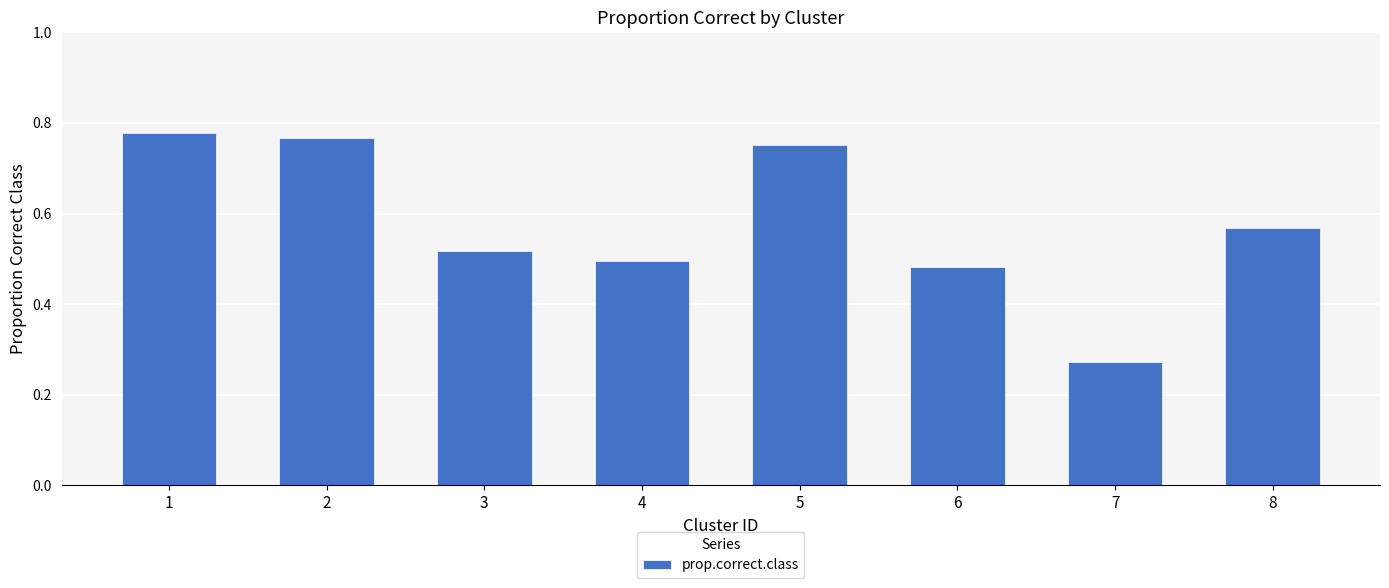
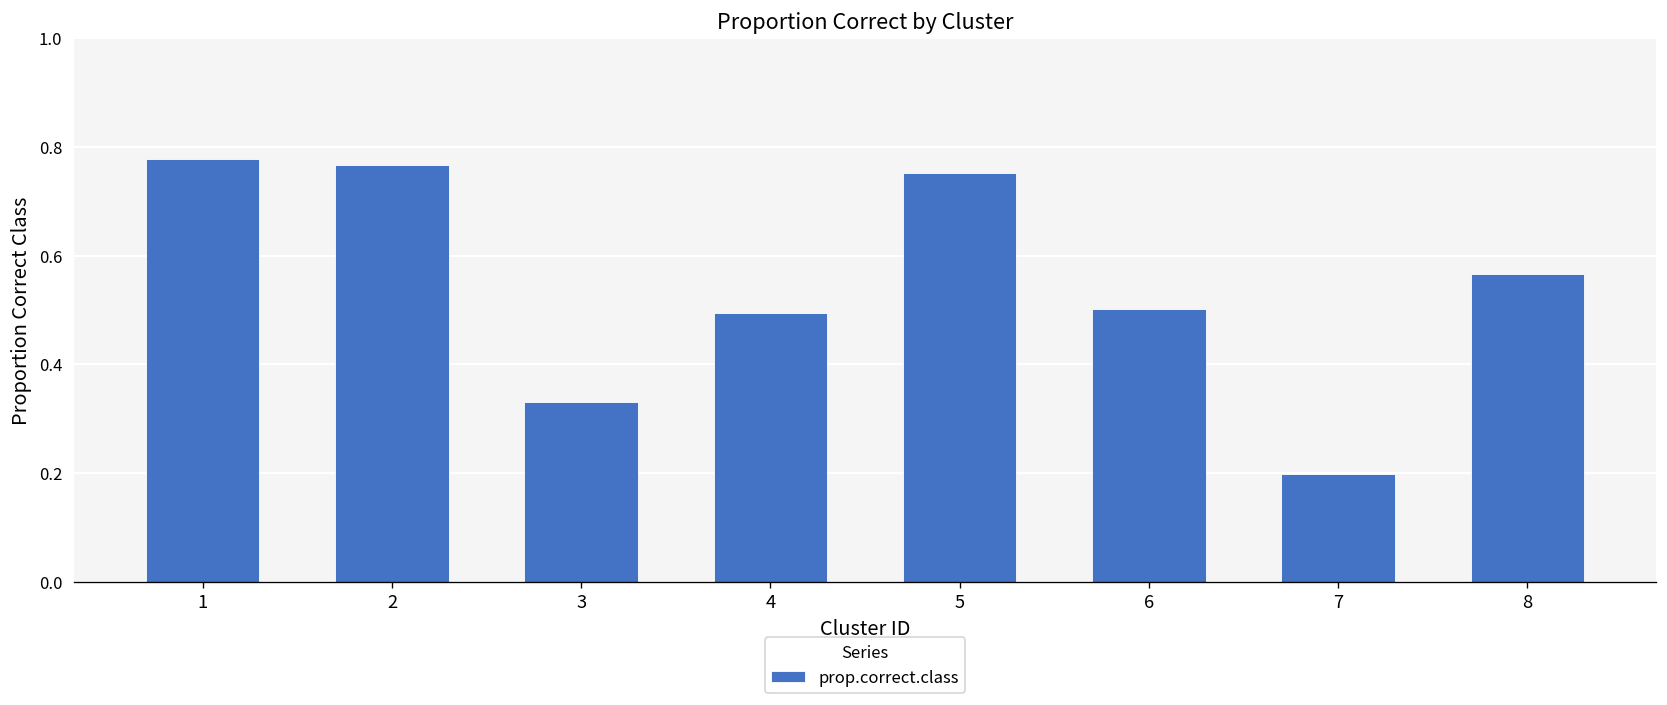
3: 0.52 -> 0.33
6: 0.48 -> 0.50
7: 0.27 -> 0.20
